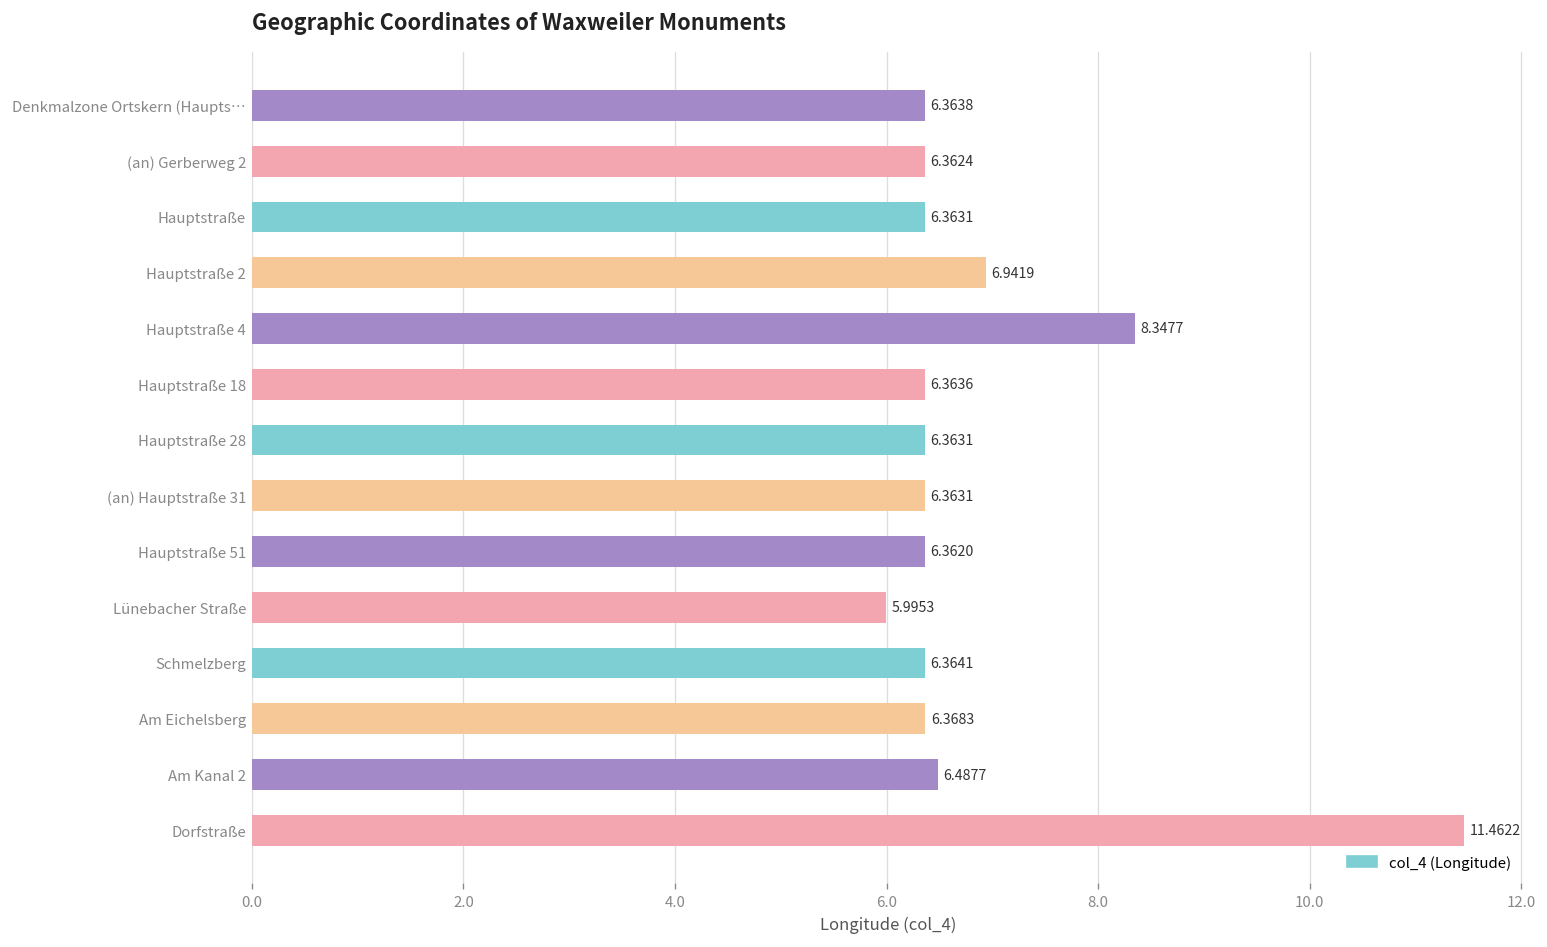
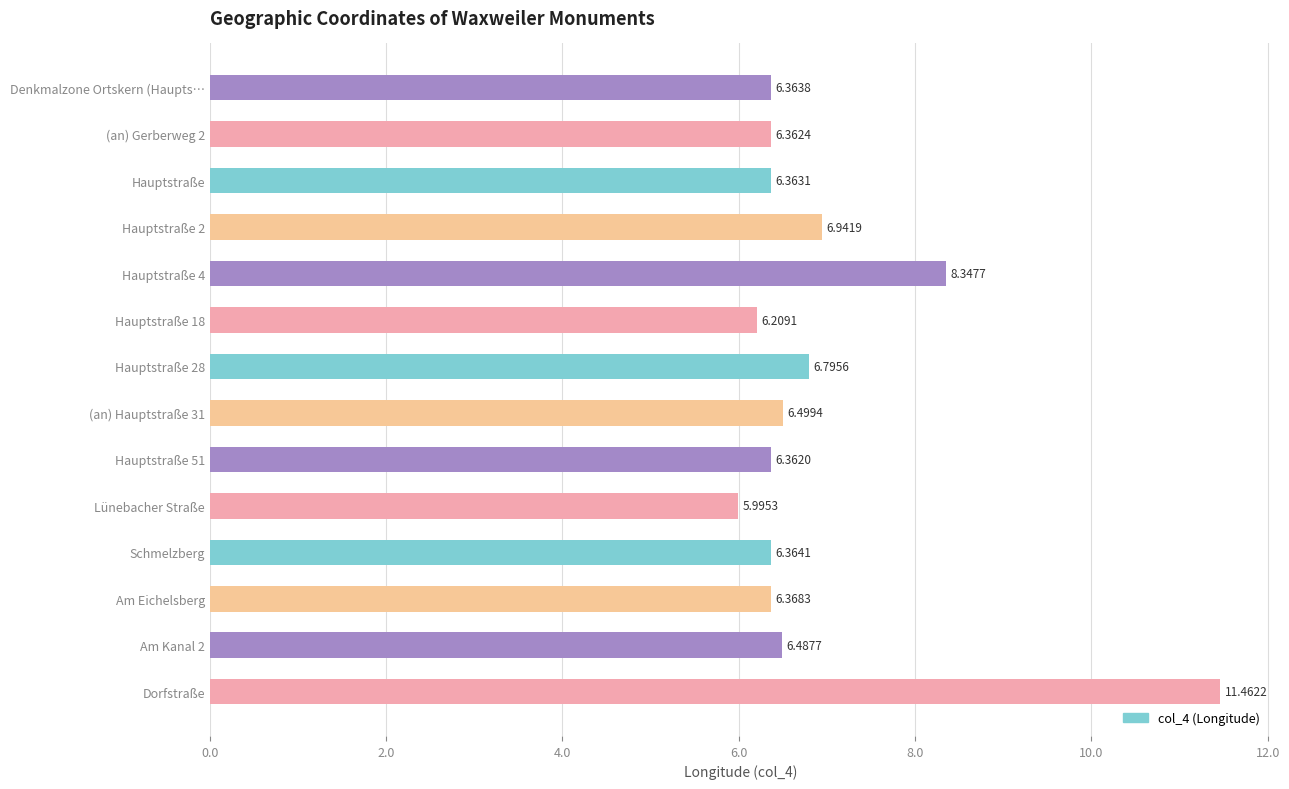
Hauptstraße 18: 6.3636 -> 6.2091
Hauptstraße 28: 6.3631 -> 6.7956
(an) Hauptstraße 31: 6.3631 -> 6.4994
